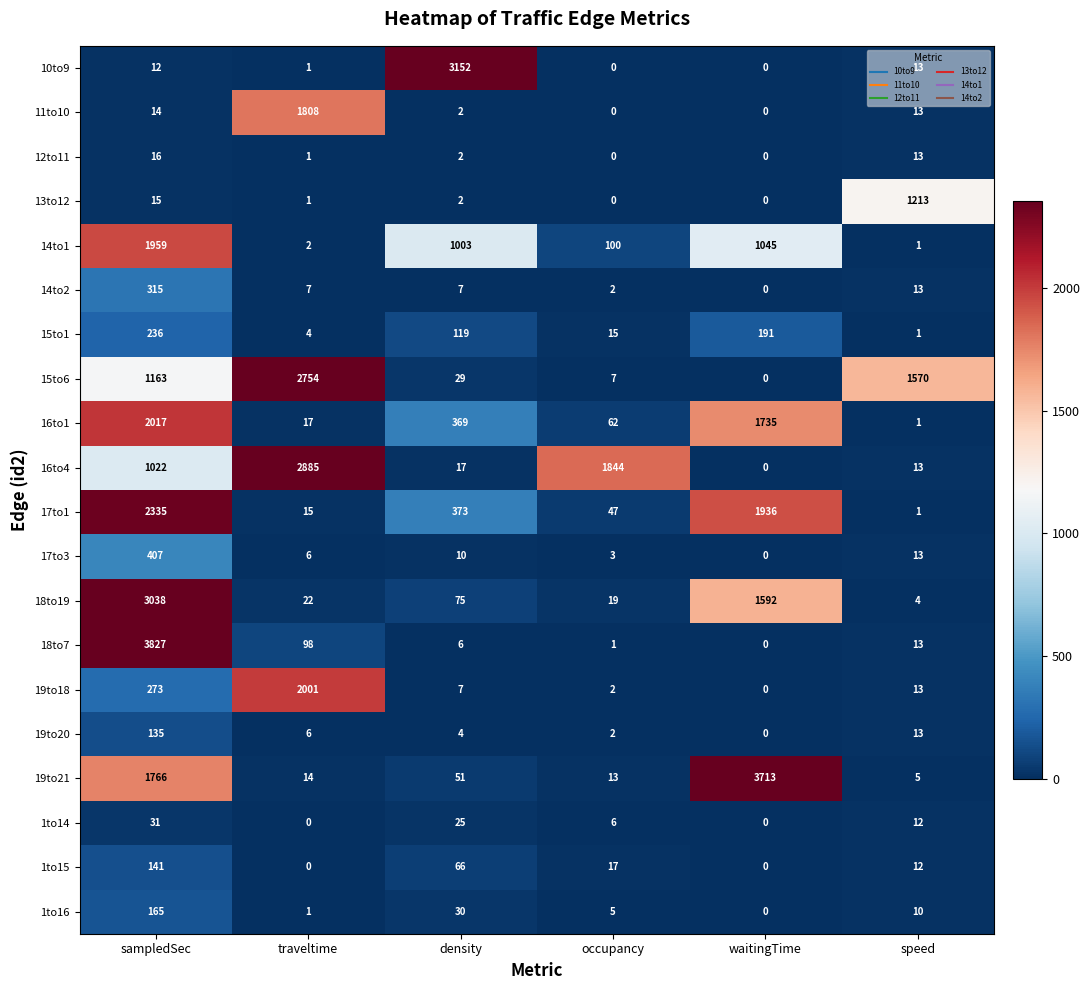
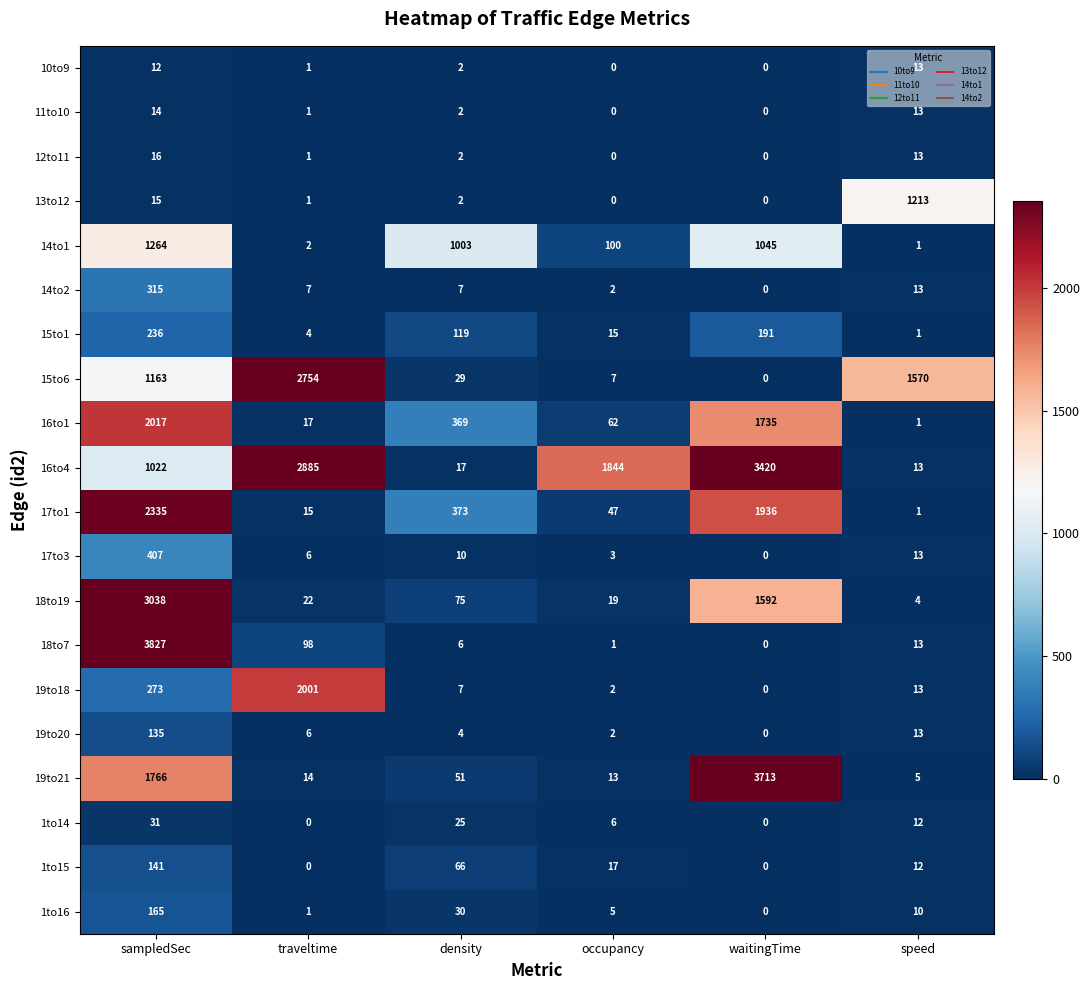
10to9, density: 3152 -> 2
11to10, traveltime: 1808 -> 1
14to1, sampledSec: 1959 -> 1264
16to4, waitingTime: 0 -> 3420
